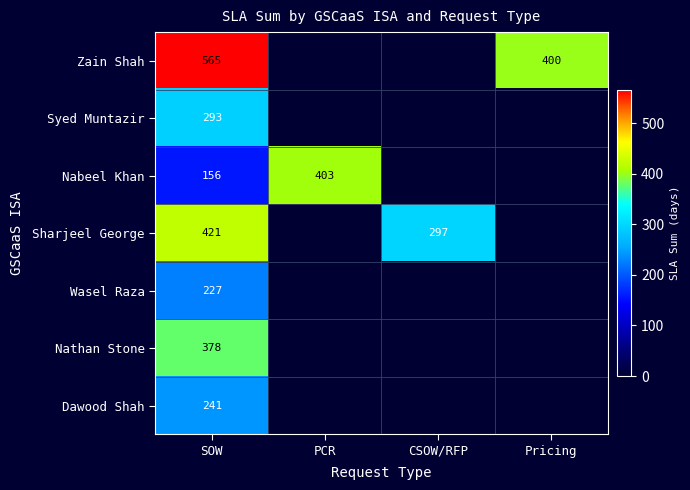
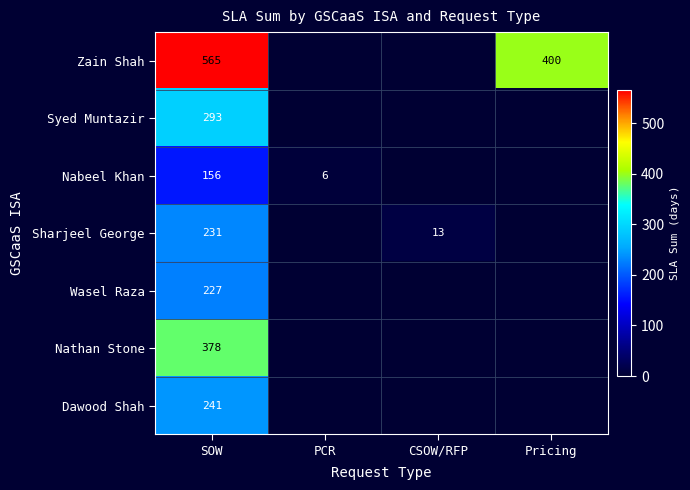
Nabeel Khan, PCR: 403 -> 6
Sharjeel George, SOW: 421 -> 231
Sharjeel George, CSOW/RFP: 297 -> 13
